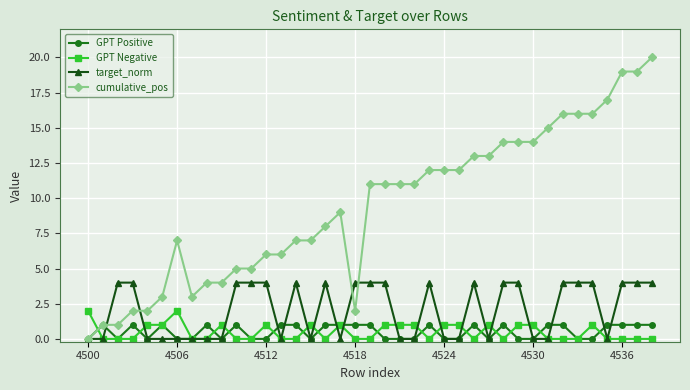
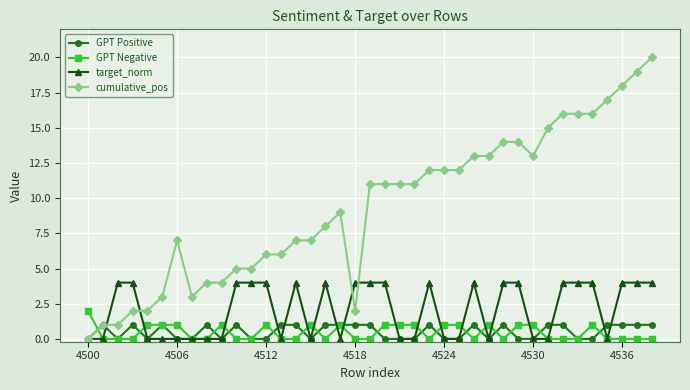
GPT Negative, 4506: 2 -> 1
cumulative_pos, 4530: 14 -> 13
cumulative_pos, 4536: 19 -> 18
